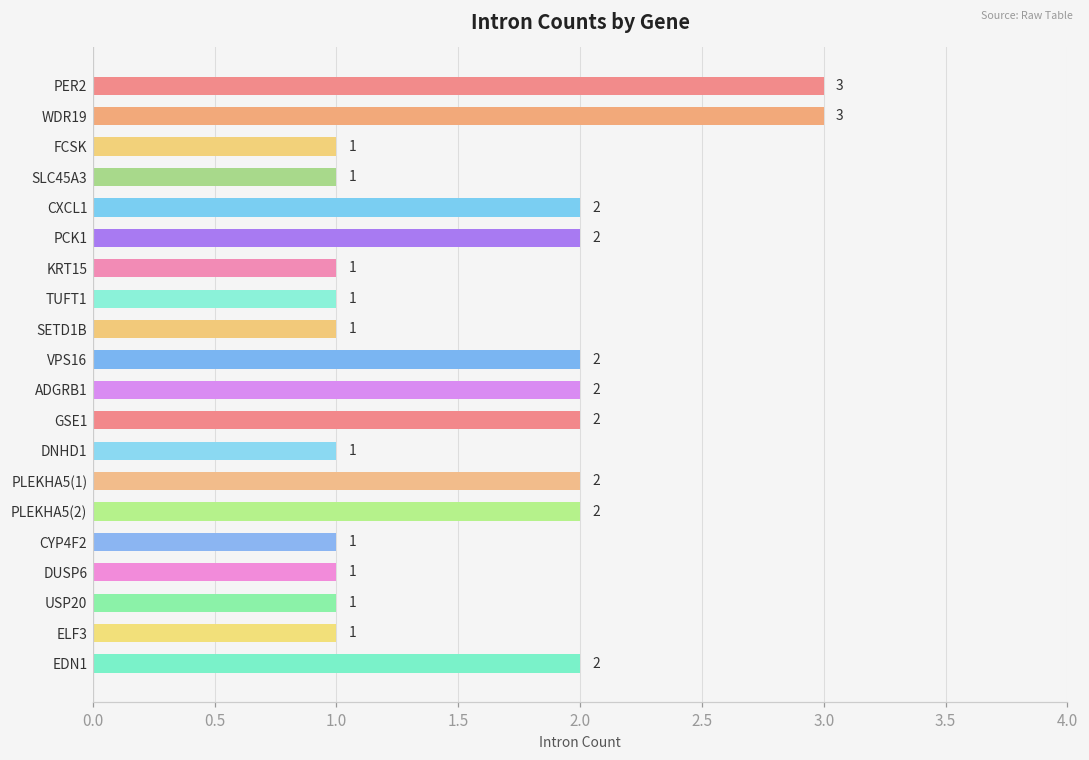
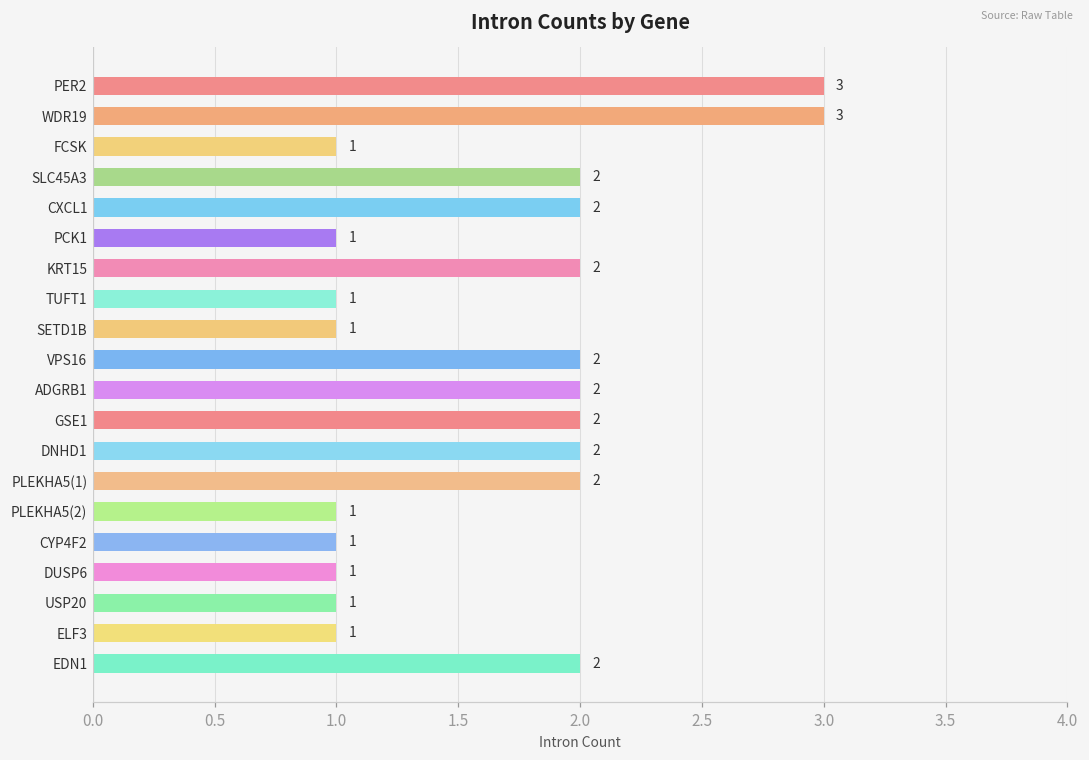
SLC45A3: 1 -> 2
PCK1: 2 -> 1
KRT15: 1 -> 2
DNHD1: 1 -> 2
PLEKHA5(2): 2 -> 1
